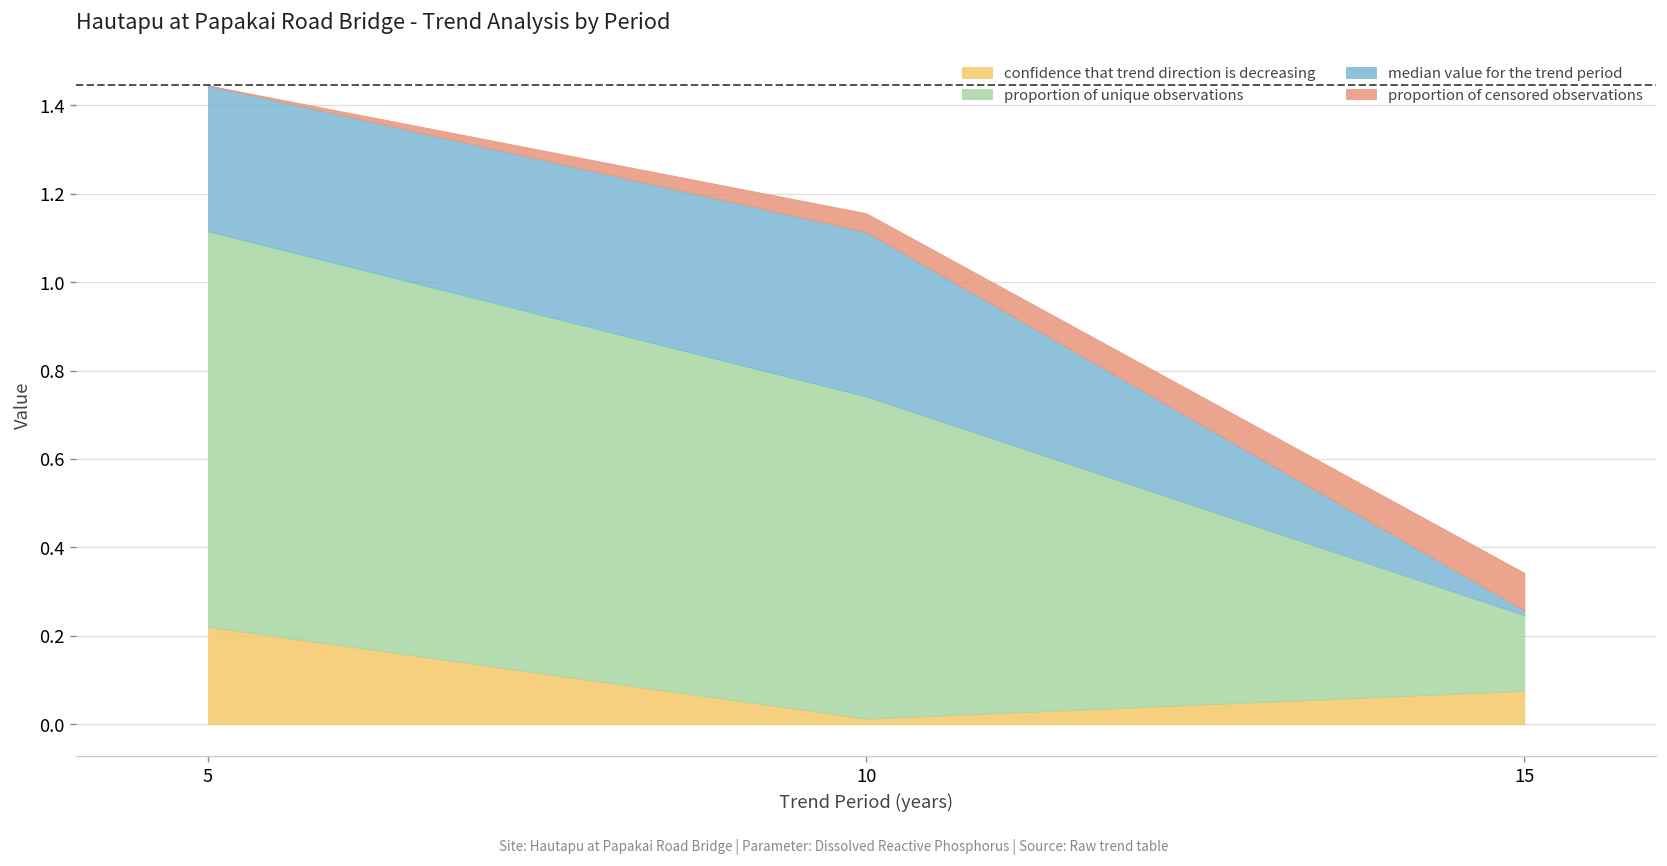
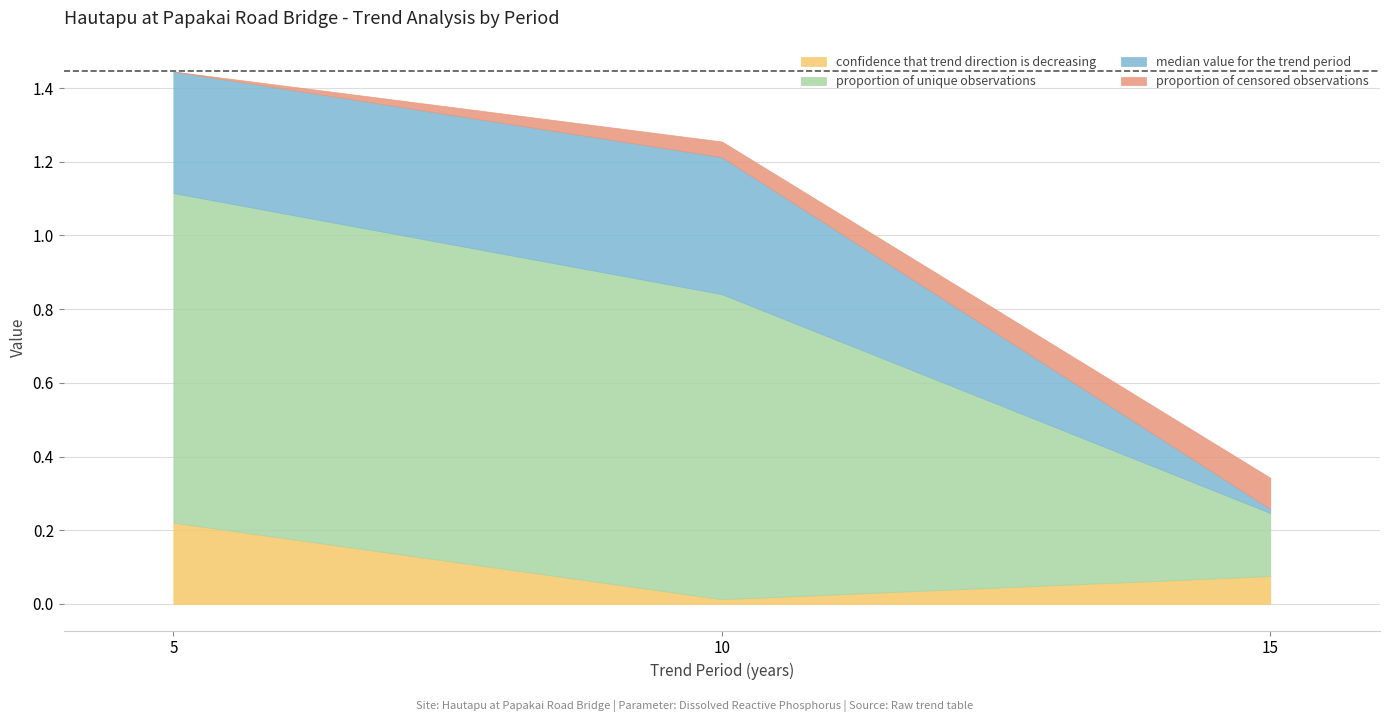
proportion of unique observations, 10: 0.73 -> 0.83
